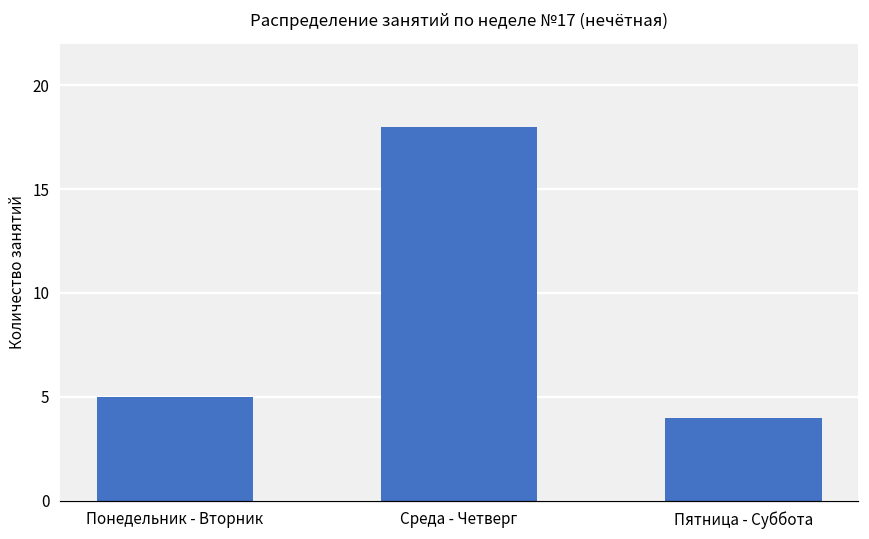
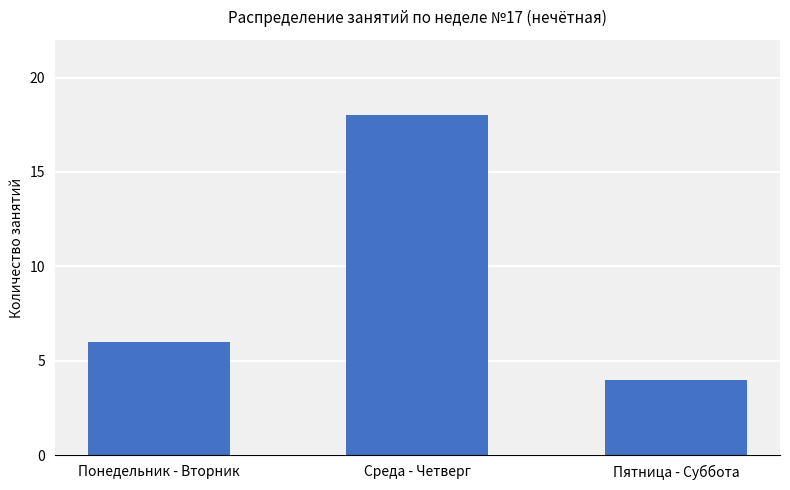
Понедельник - Вторник: 5 -> 6
